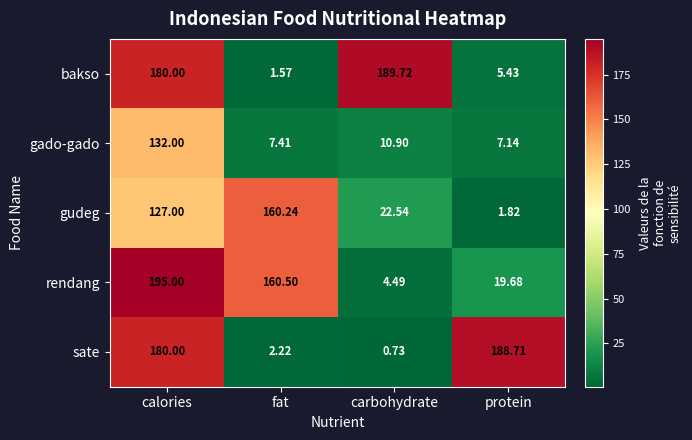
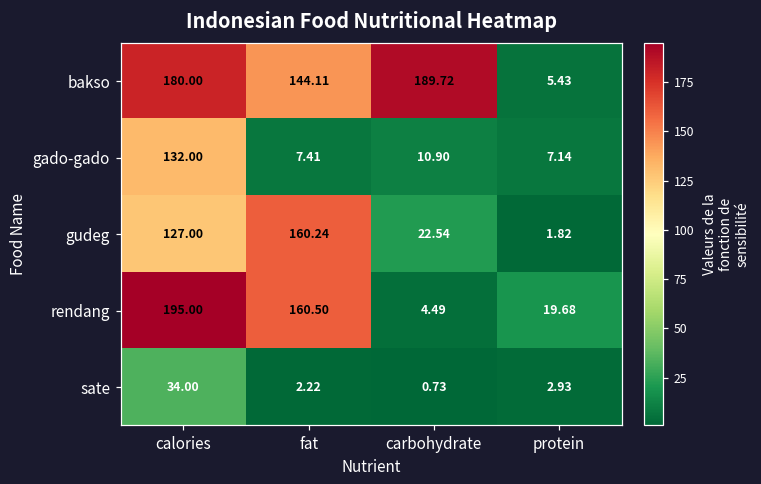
bakso, fat: 1.57 -> 144.11
sate, calories: 180.00 -> 34.00
sate, protein: 188.71 -> 2.93
